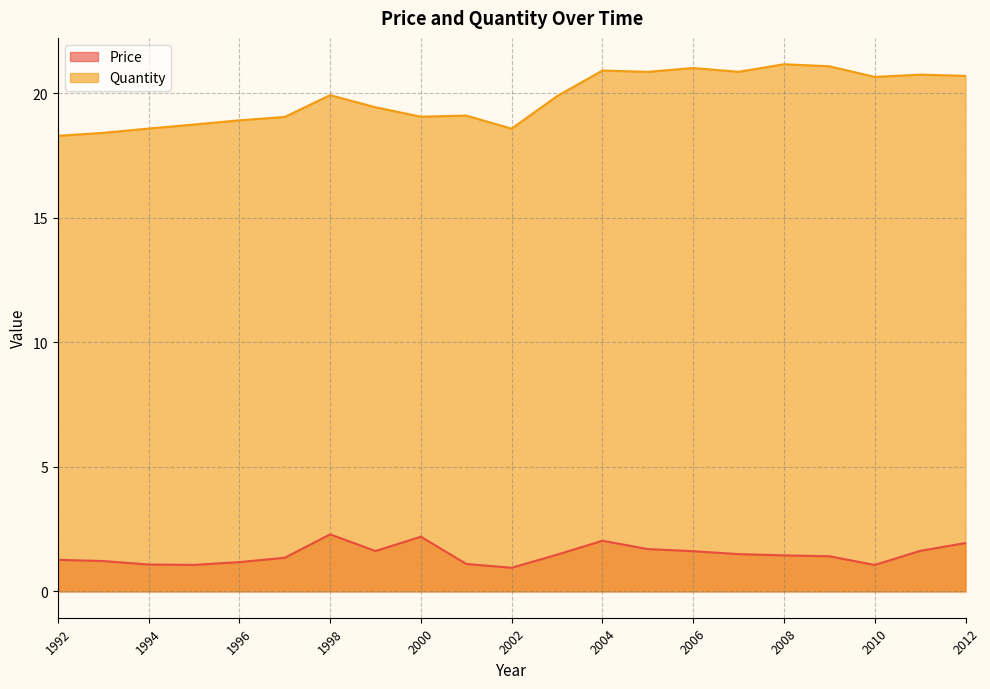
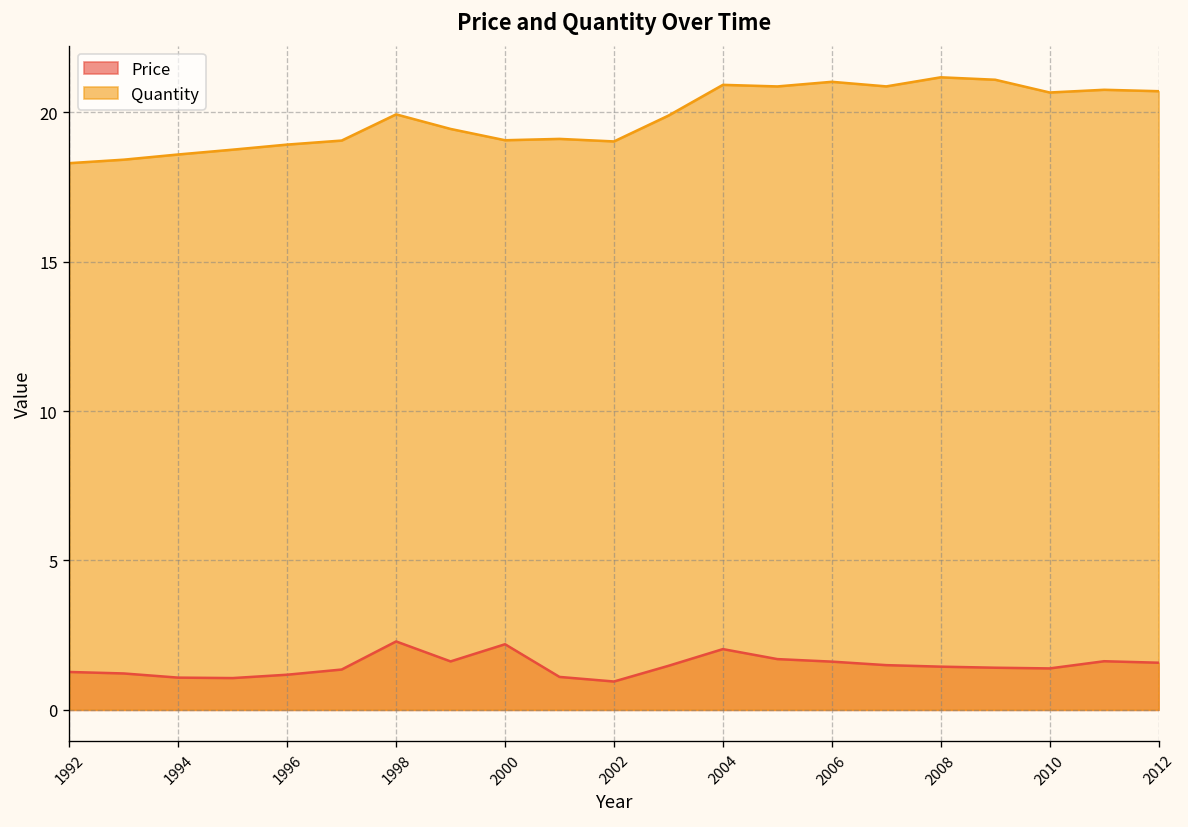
Quantity, 2002: 18.6 -> 19.0
Price, 2010: 1.1 -> 1.4
Price, 2012: 1.9 -> 1.6
